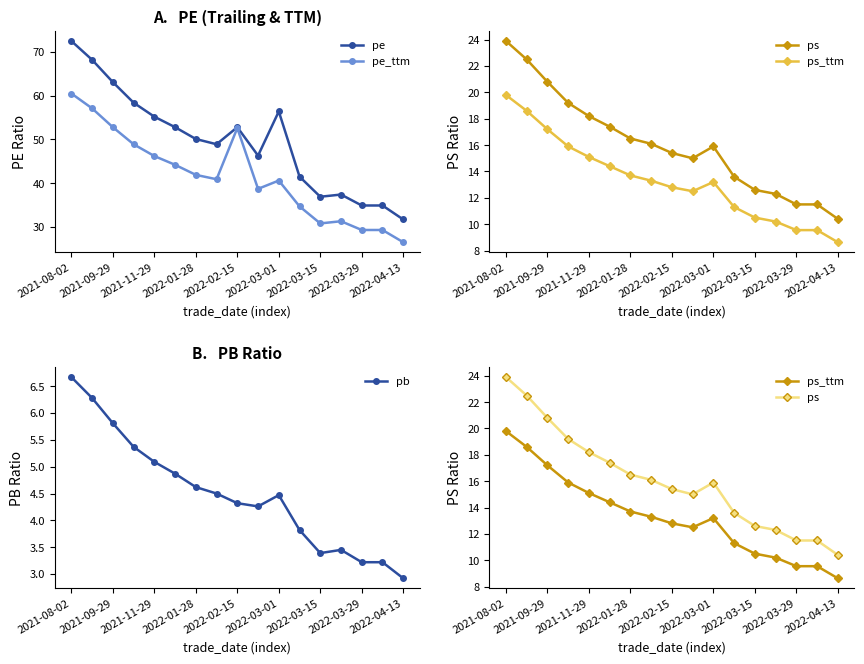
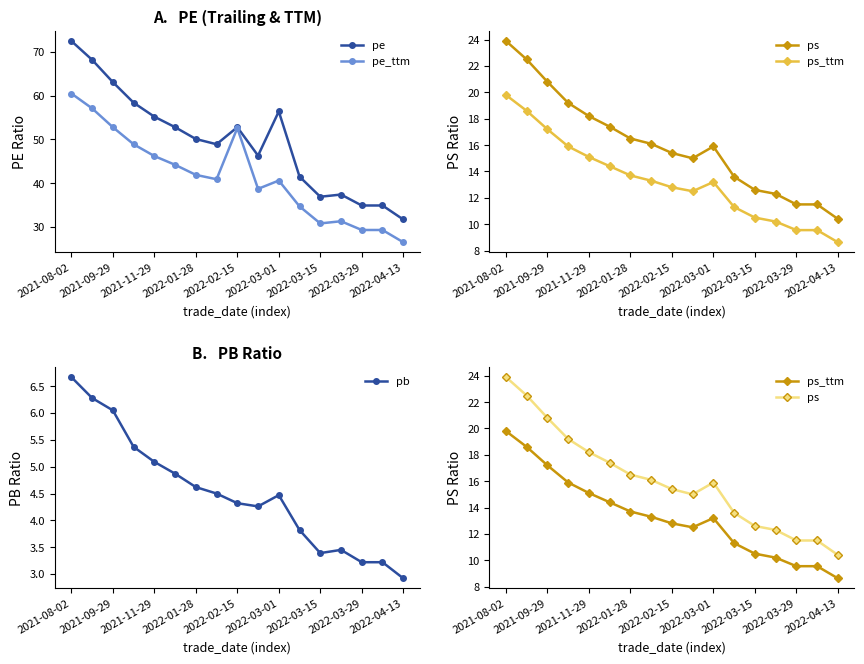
B. PB Ratio, 2021-09-29: 5.8 -> 6.1
